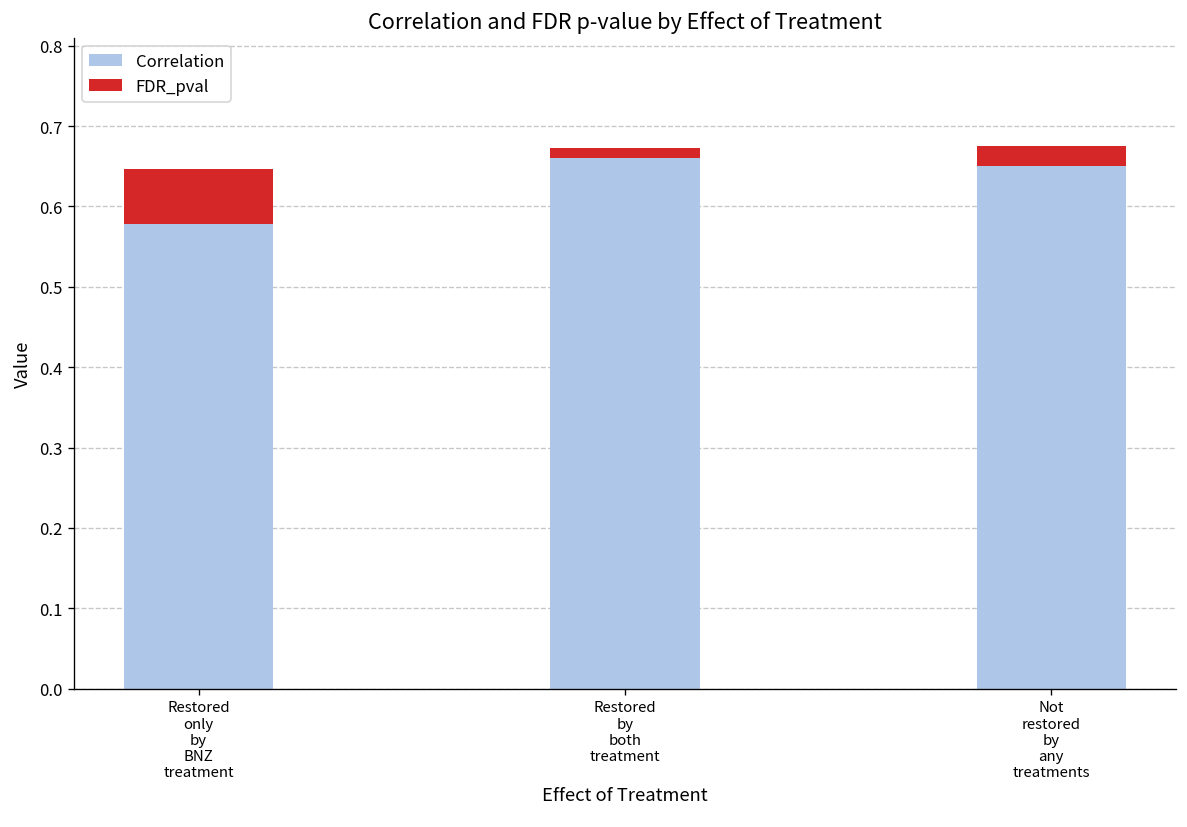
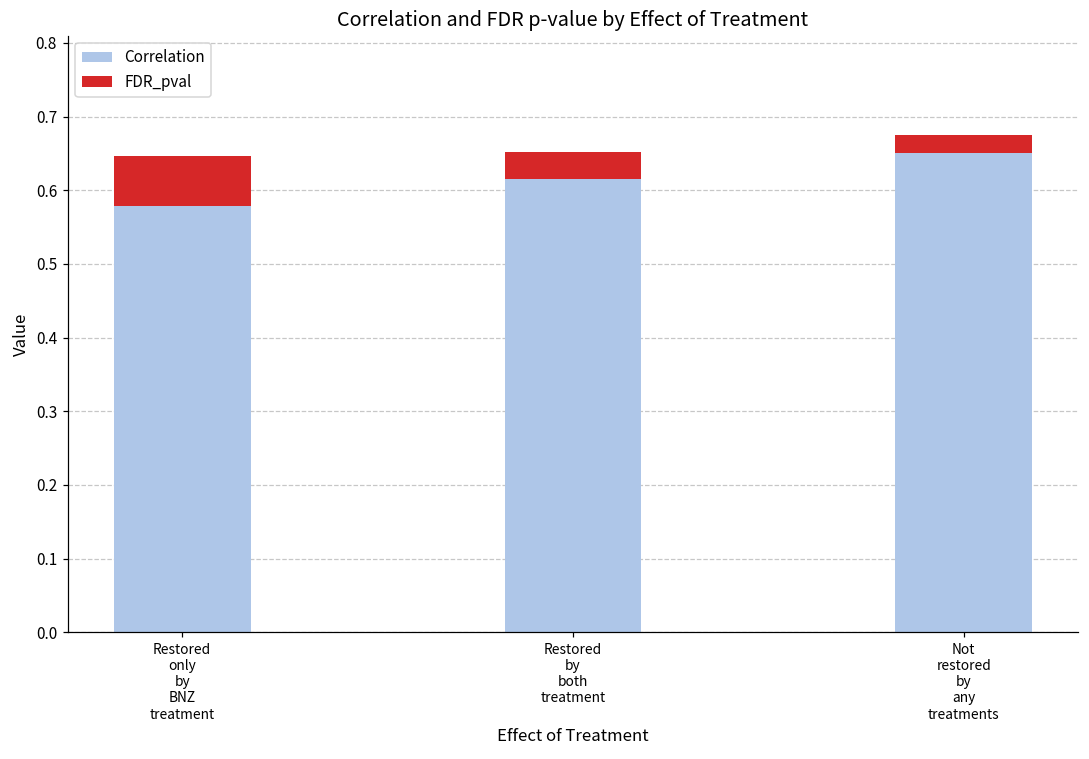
Correlation, Restored by both treatment: 0.66 -> 0.62
FDR_pval, Restored by both treatment: 0.01 -> 0.04
